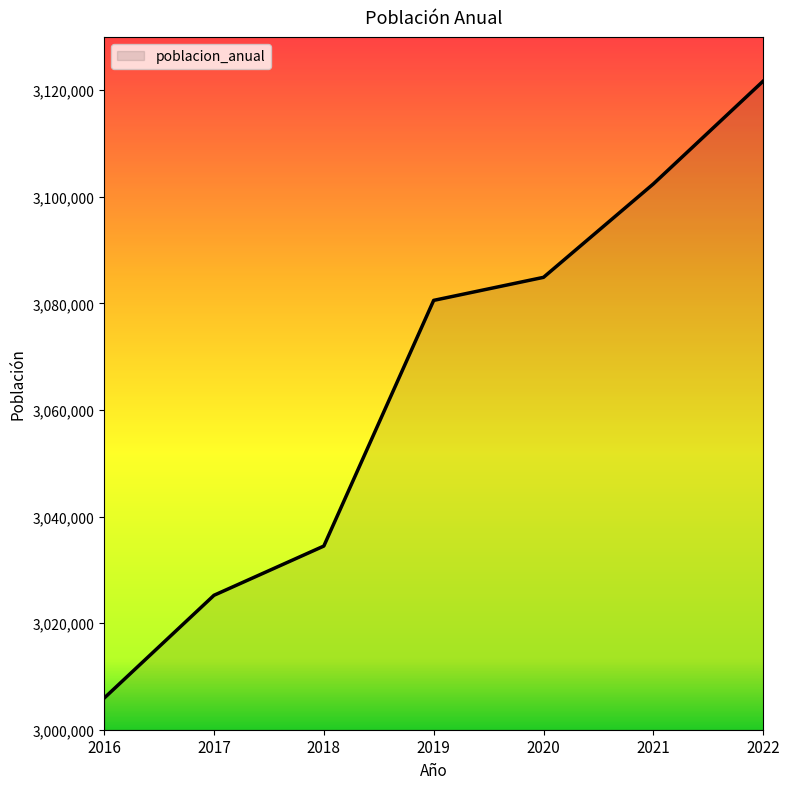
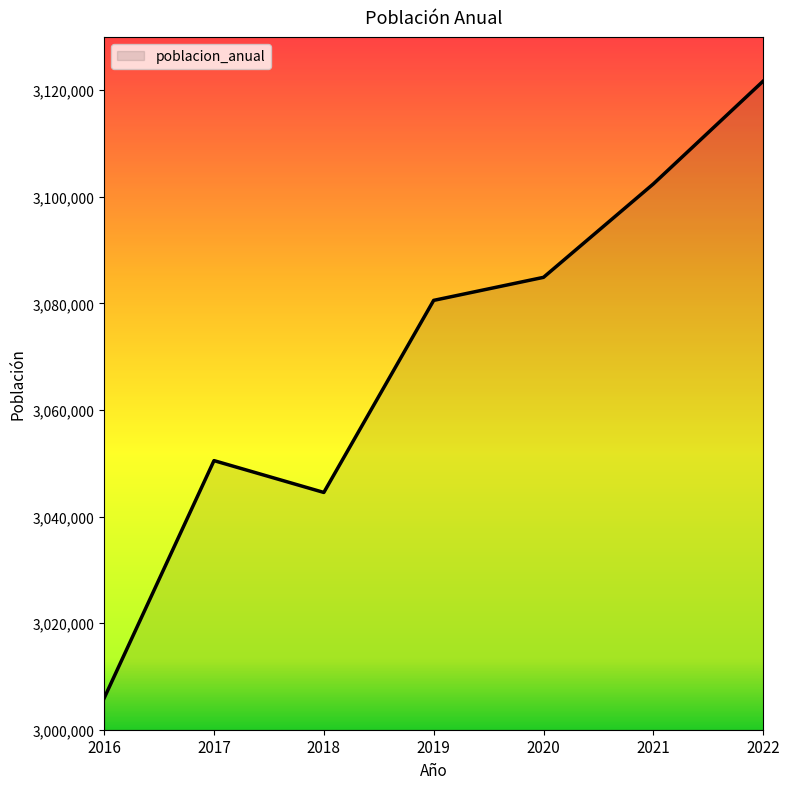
2017: 3,025,000 -> 3,050,000
2018: 3,034,000 -> 3,045,000
